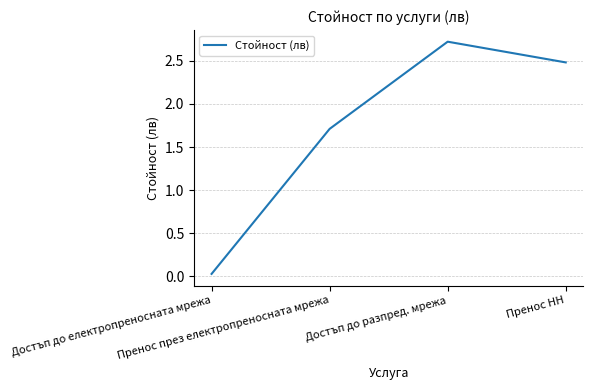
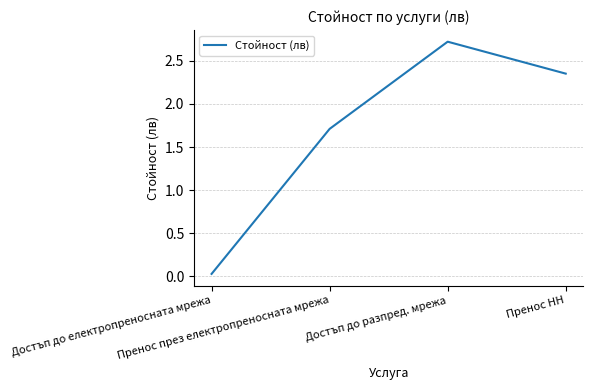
Пренос НН: 2.5 -> 2.4
